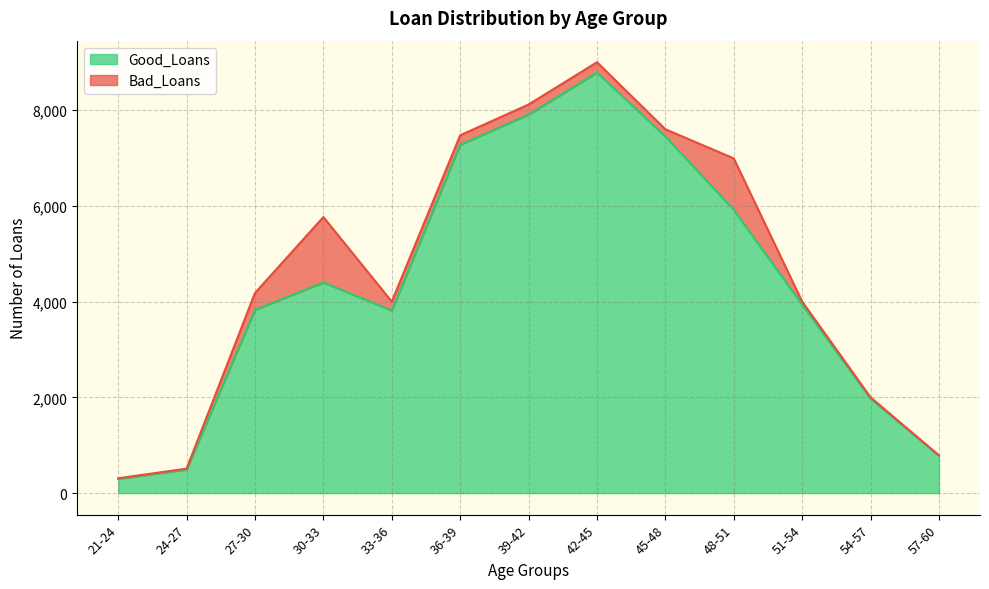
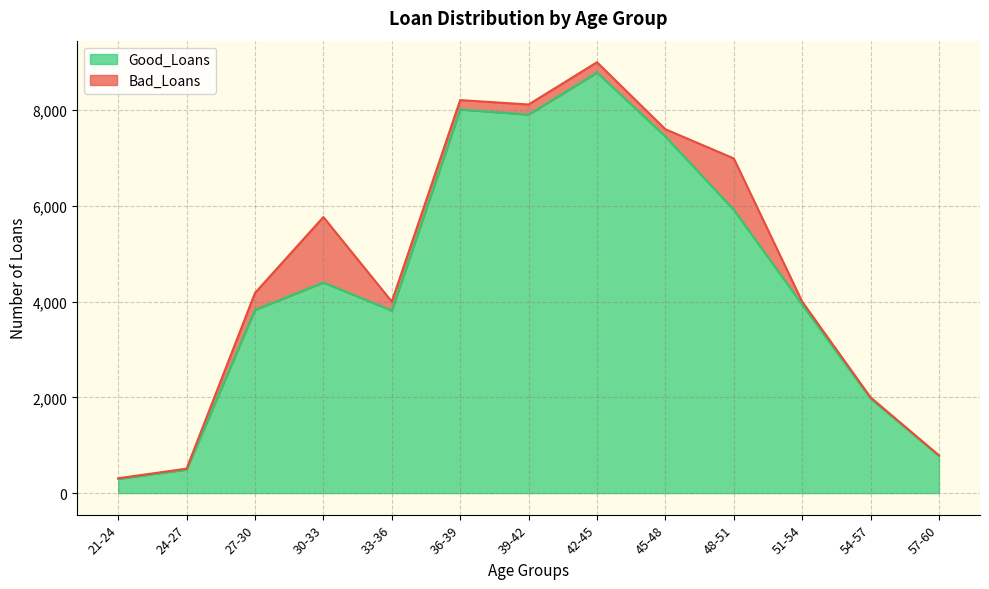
Good_Loans, 36-39: 7,300 -> 8,000
